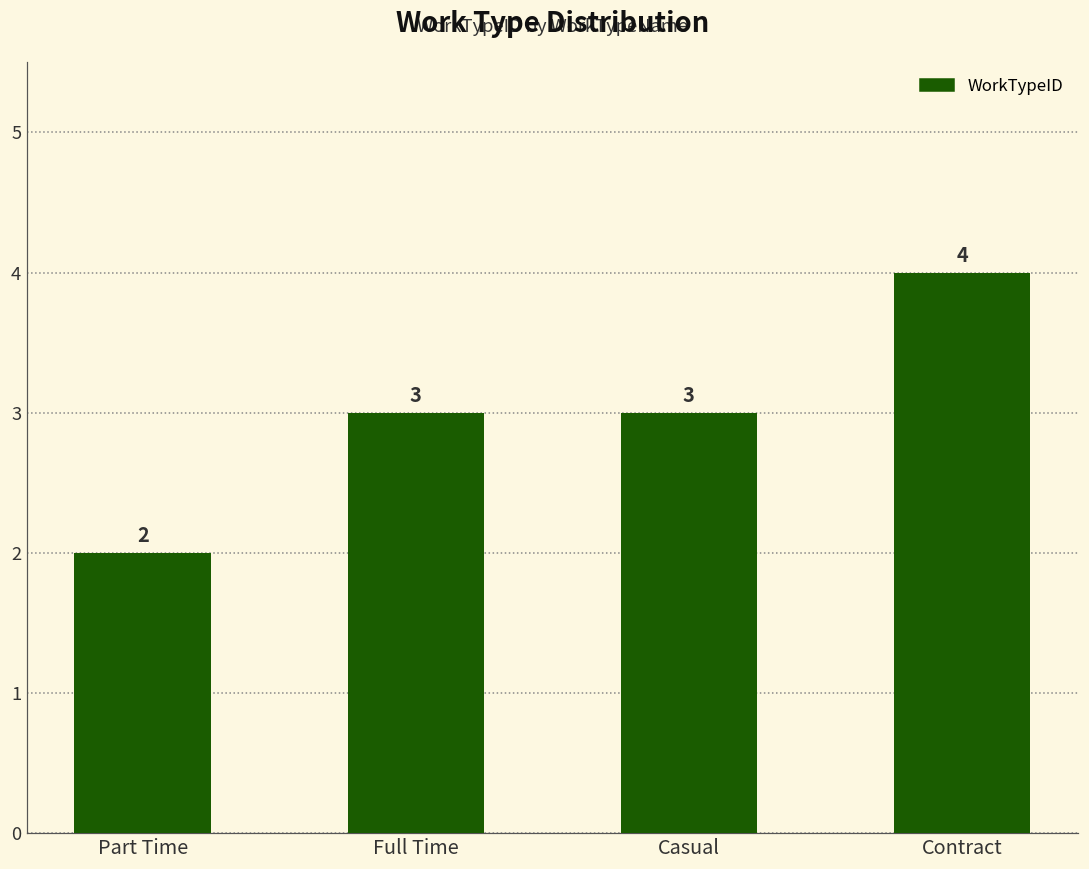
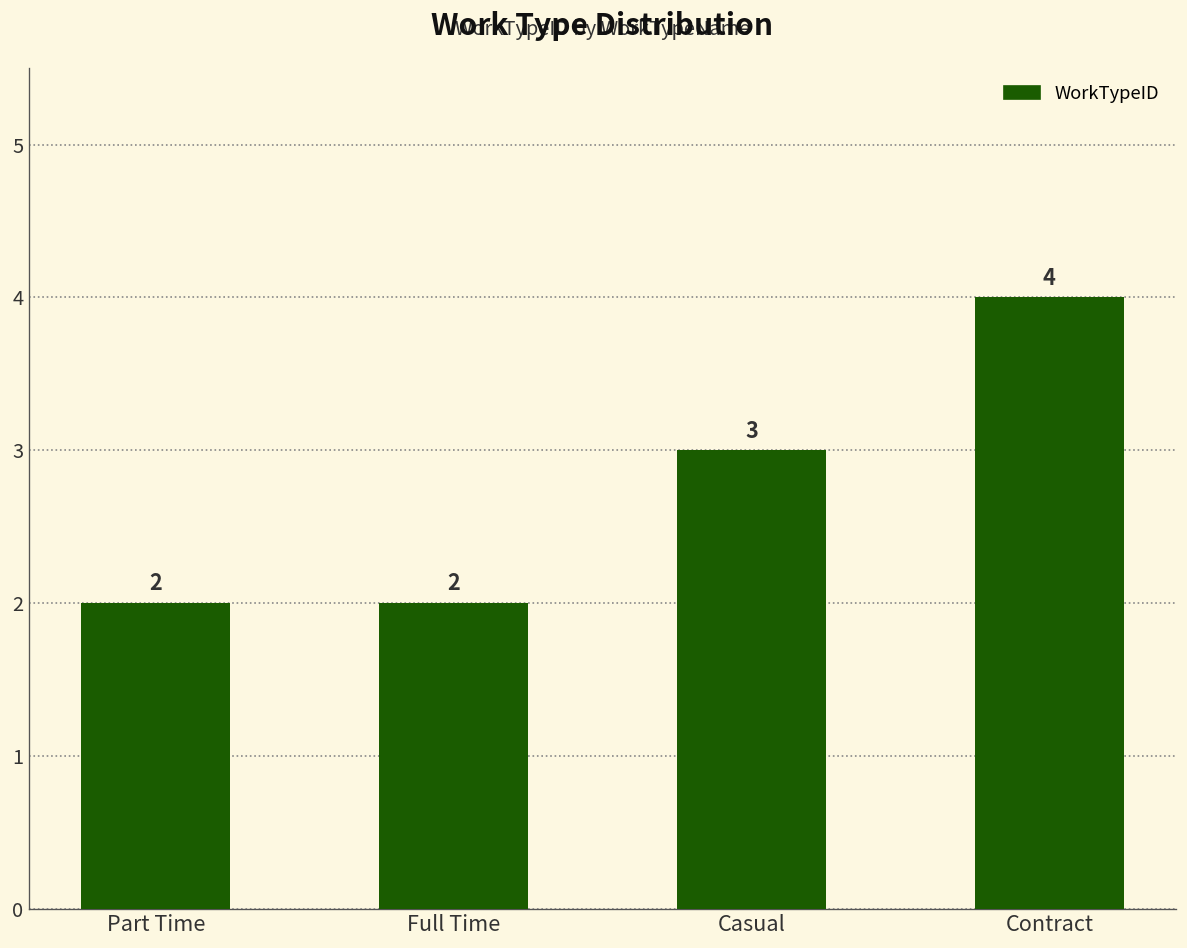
Full Time: 3 -> 2
